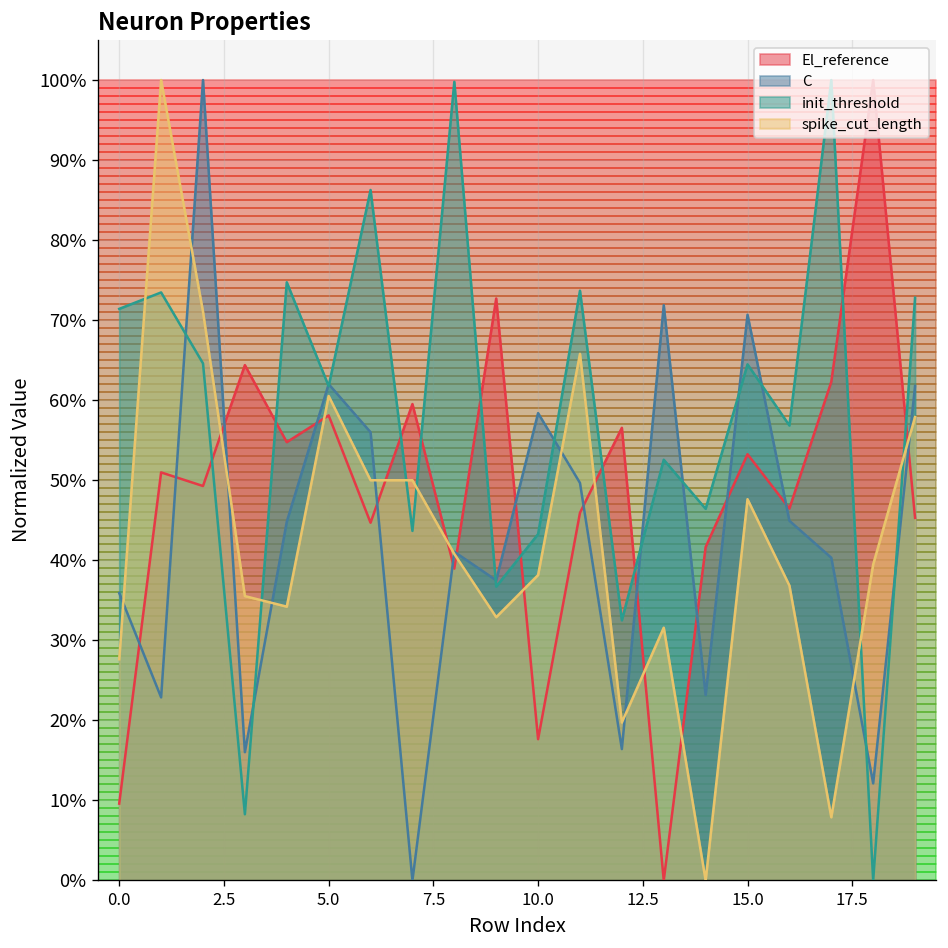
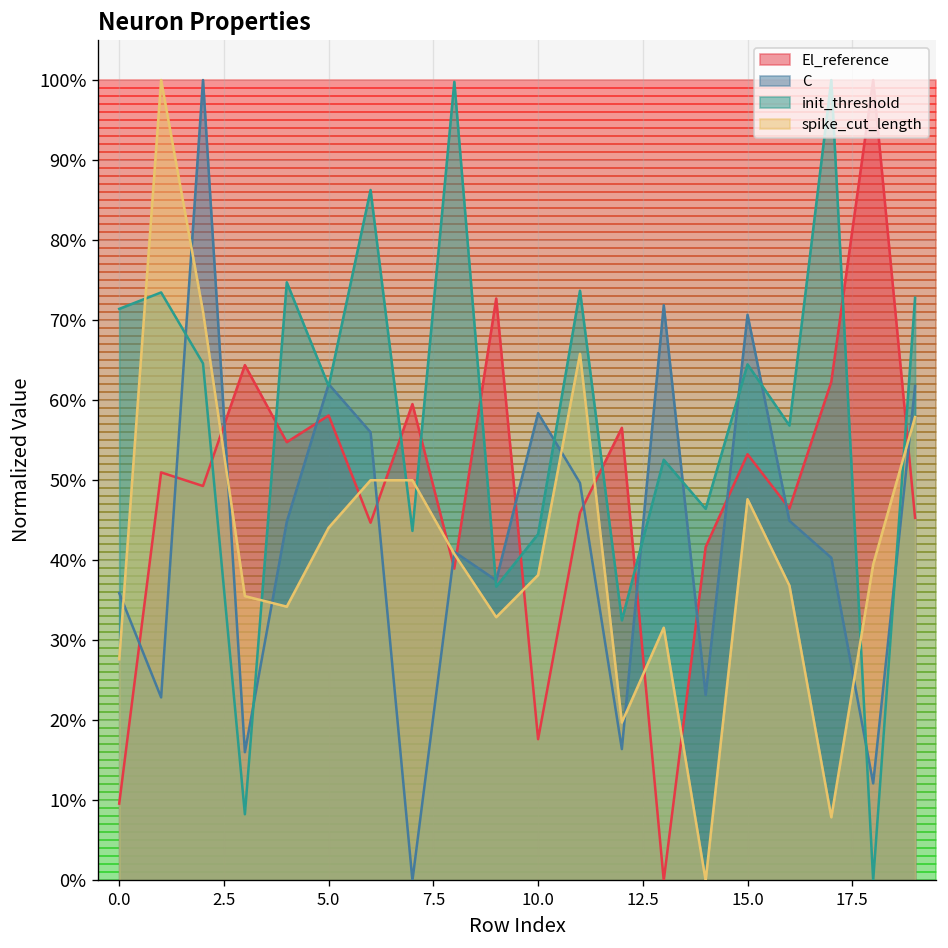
spike_cut_length, 5.0: 61% -> 44%
